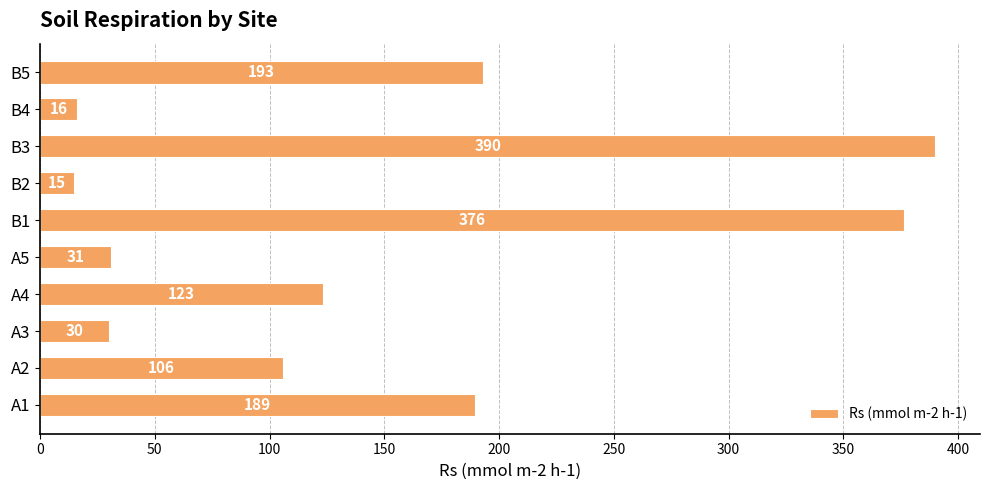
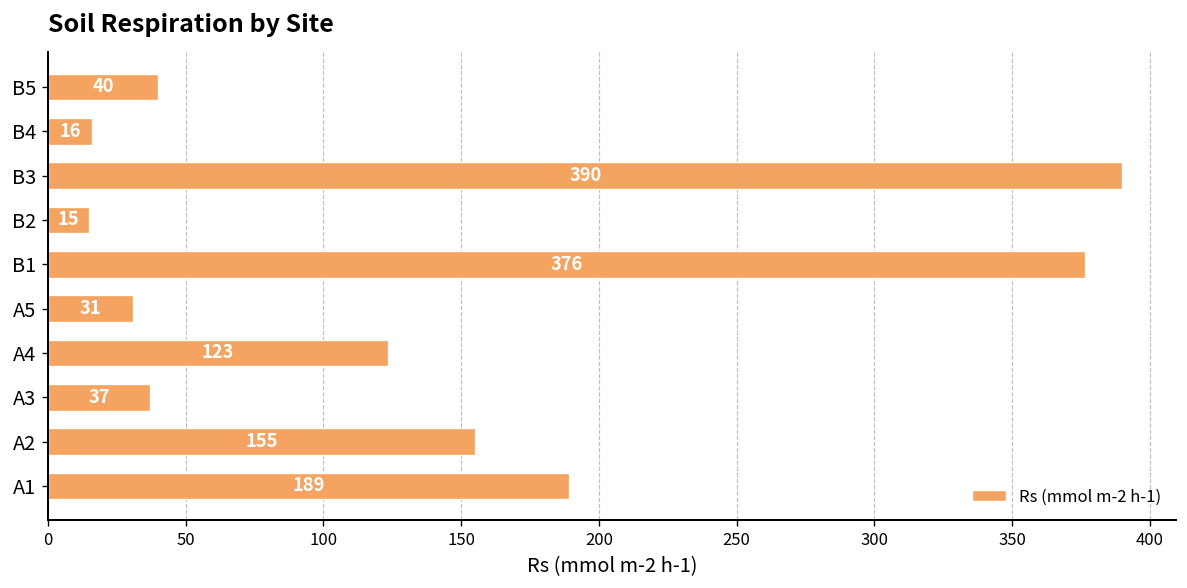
B5: 193 -> 40
A3: 30 -> 37
A2: 106 -> 155
